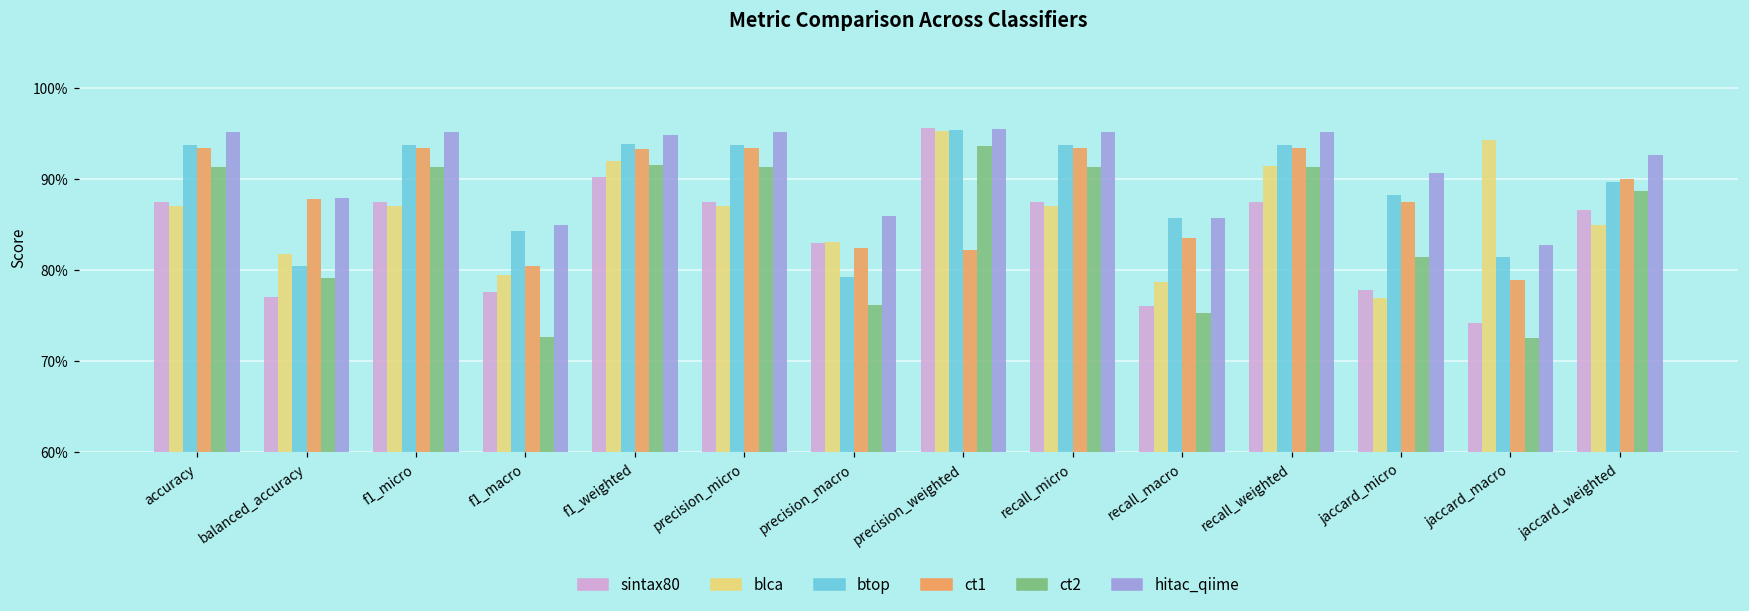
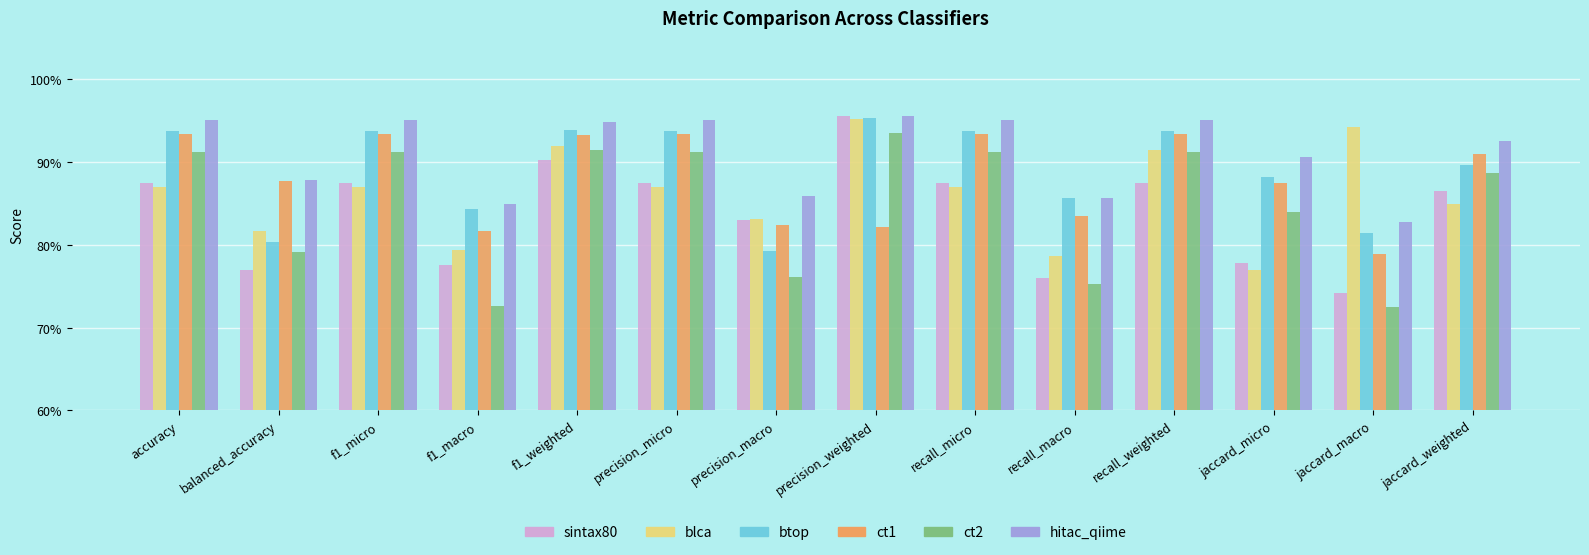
ct1, f1_macro: 80% -> 82%
ct2, jaccard_micro: 81% -> 84%
ct1, jaccard_weighted: 90% -> 91%
